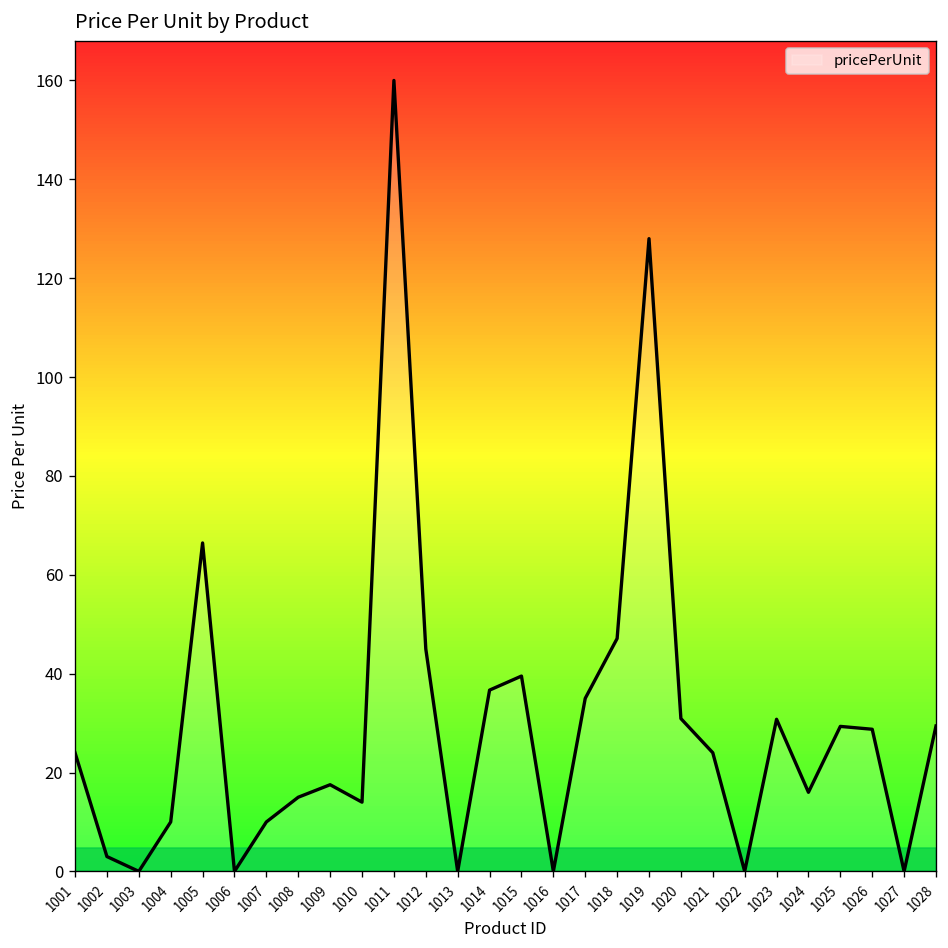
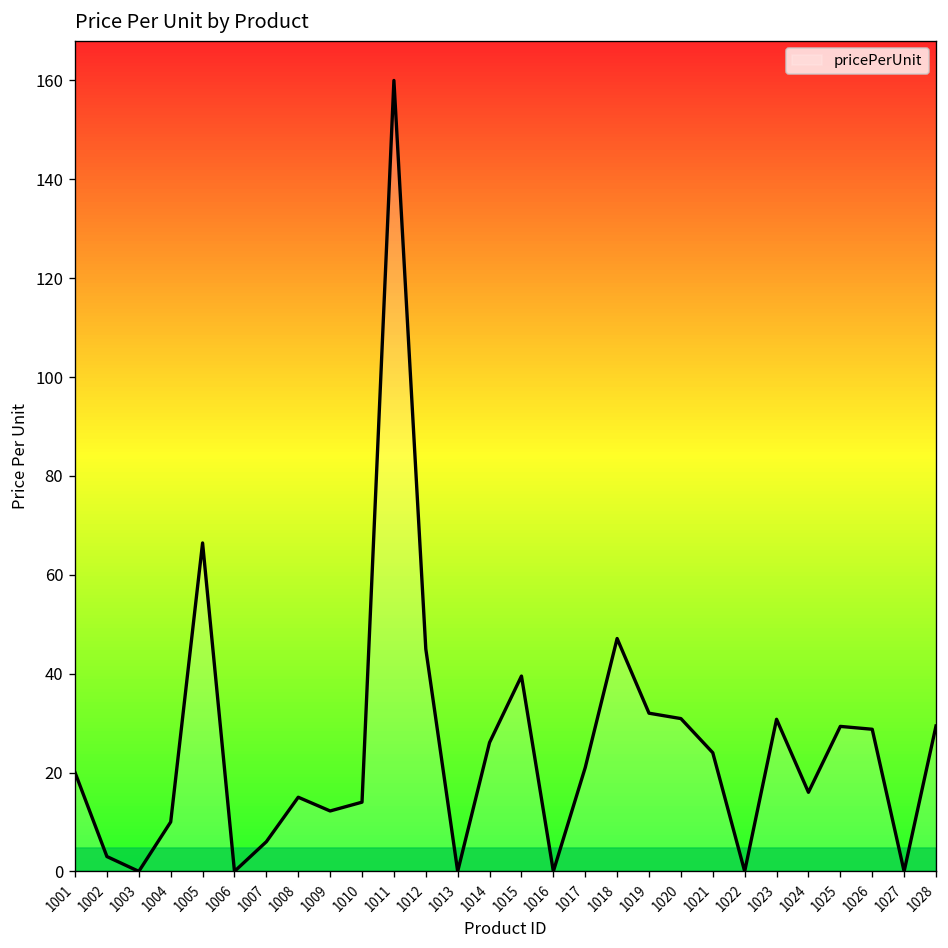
1001: 24 -> 20
1007: 10 -> 6
1009: 18 -> 12
1014: 37 -> 26
1017: 35 -> 21
1019: 128 -> 32
